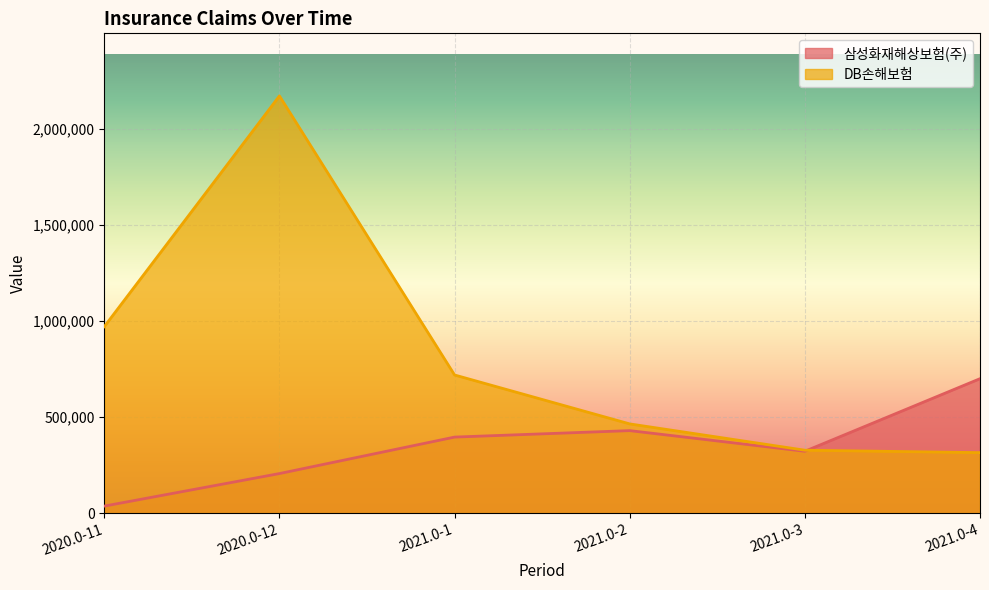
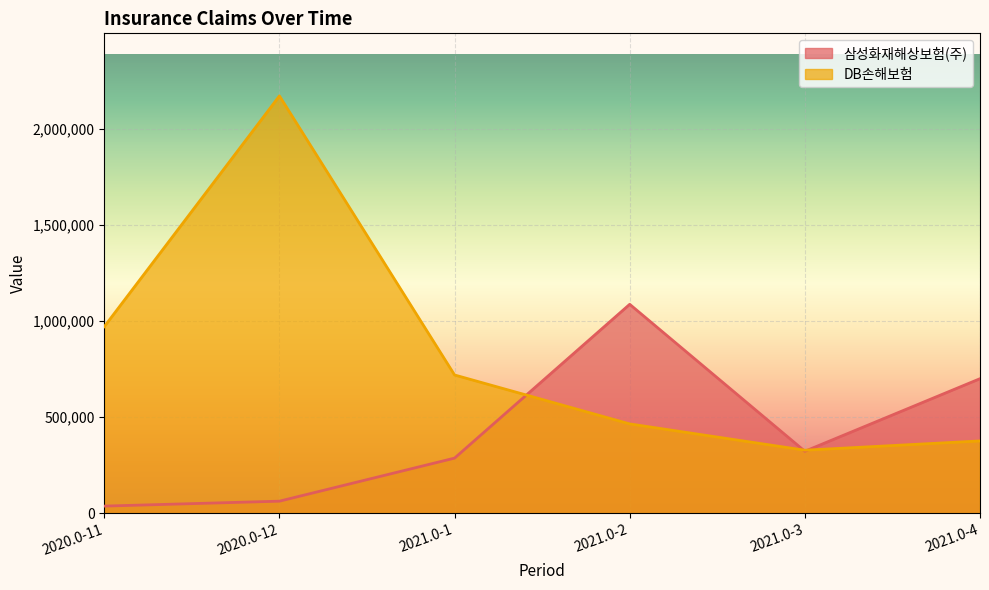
삼성화재해상보험(주), 2020.0-12: 210,000 -> 60,000
삼성화재해상보험(주), 2021.0-1: 400,000 -> 290,000
삼성화재해상보험(주), 2021.0-2: 430,000 -> 1,090,000
DB손해보험, 2021.0-4: 310,000 -> 380,000
